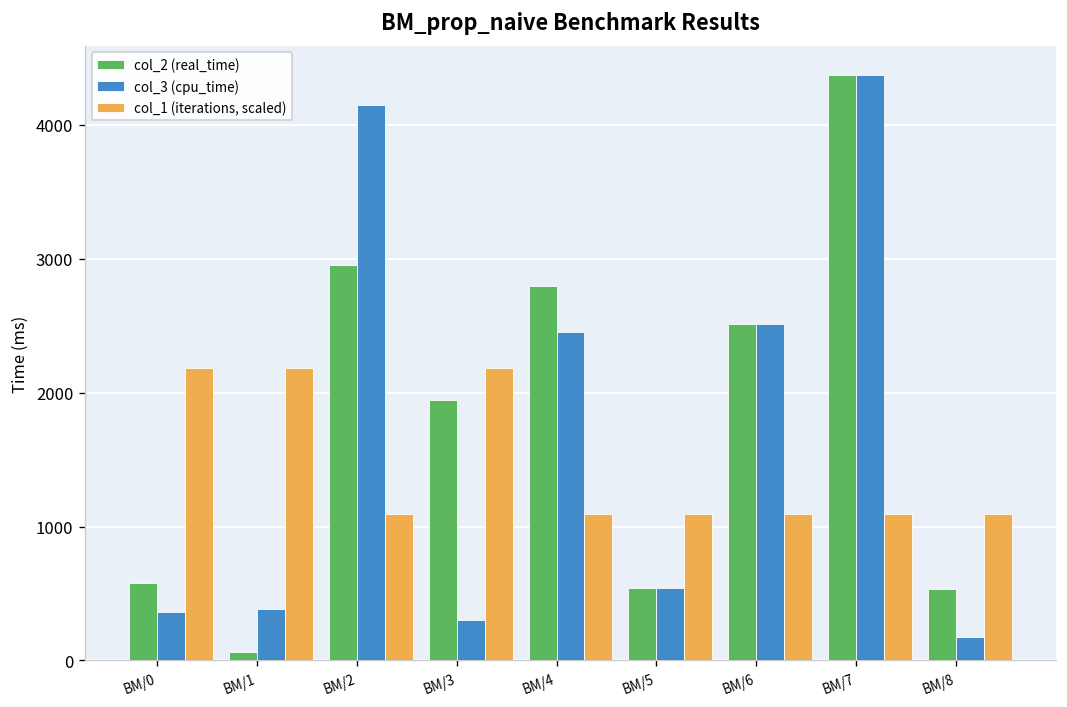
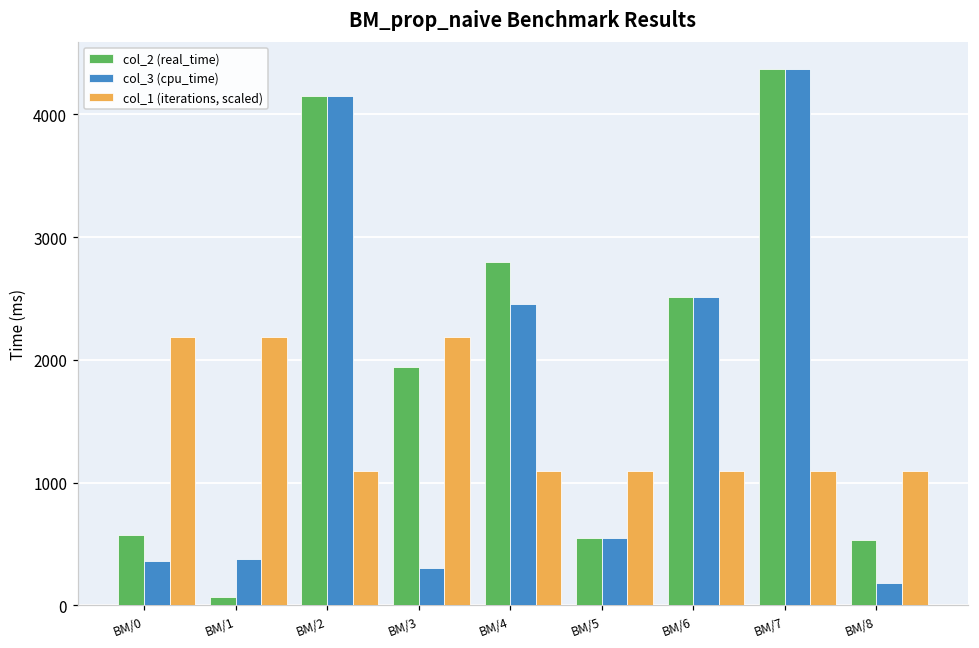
col_2 (real_time), BM/2: 2950 -> 4150
